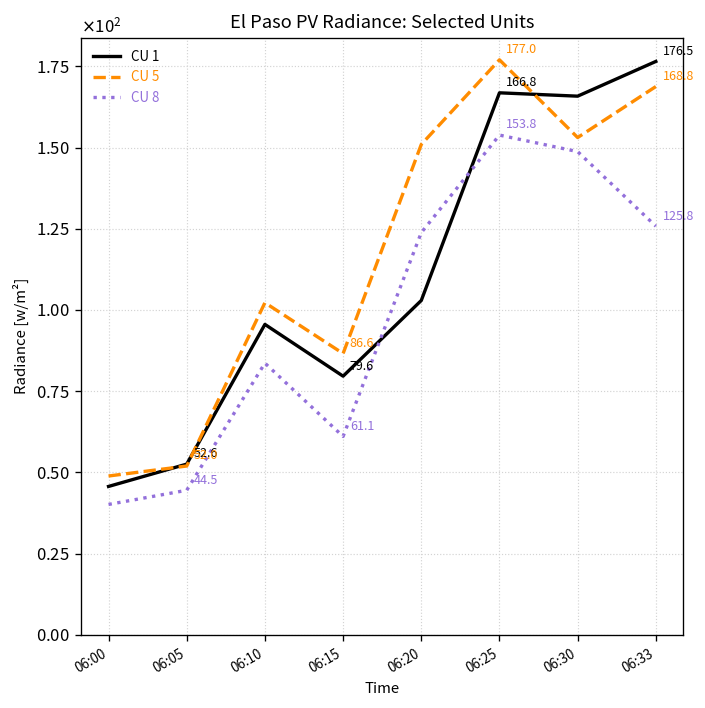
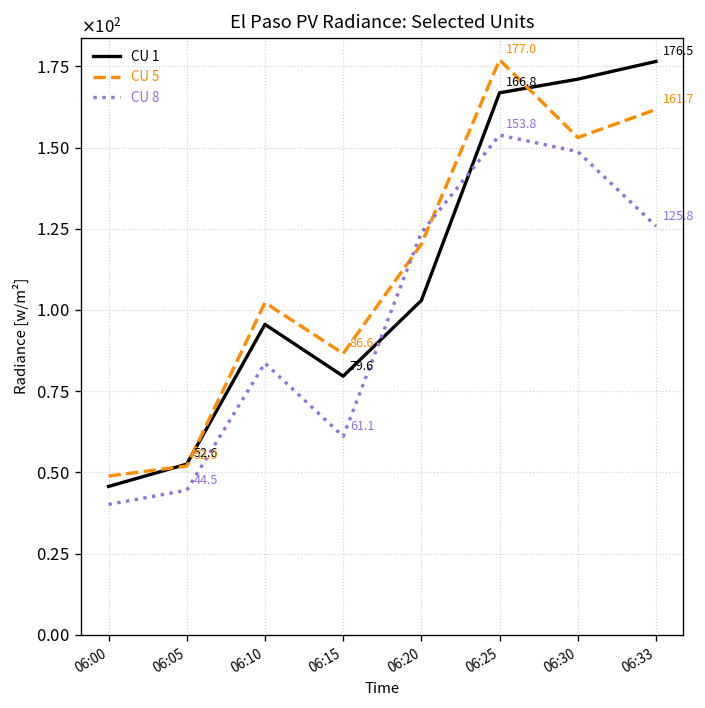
CU 5, 06:20: 151 -> 120
CU 1, 06:30: 166 -> 171
CU 5, 06:33: 168.8 -> 161.7
